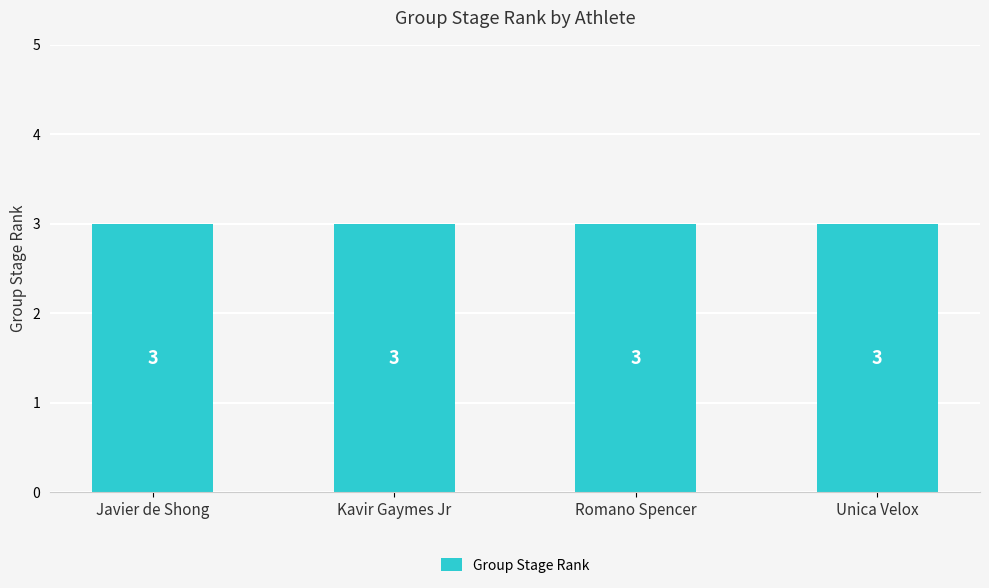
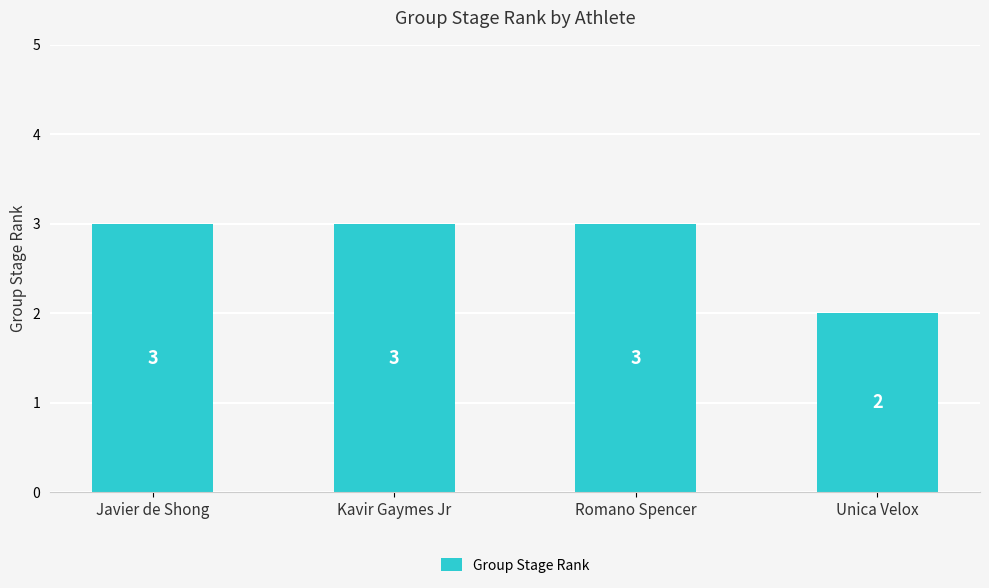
Unica Velox: 3 -> 2
